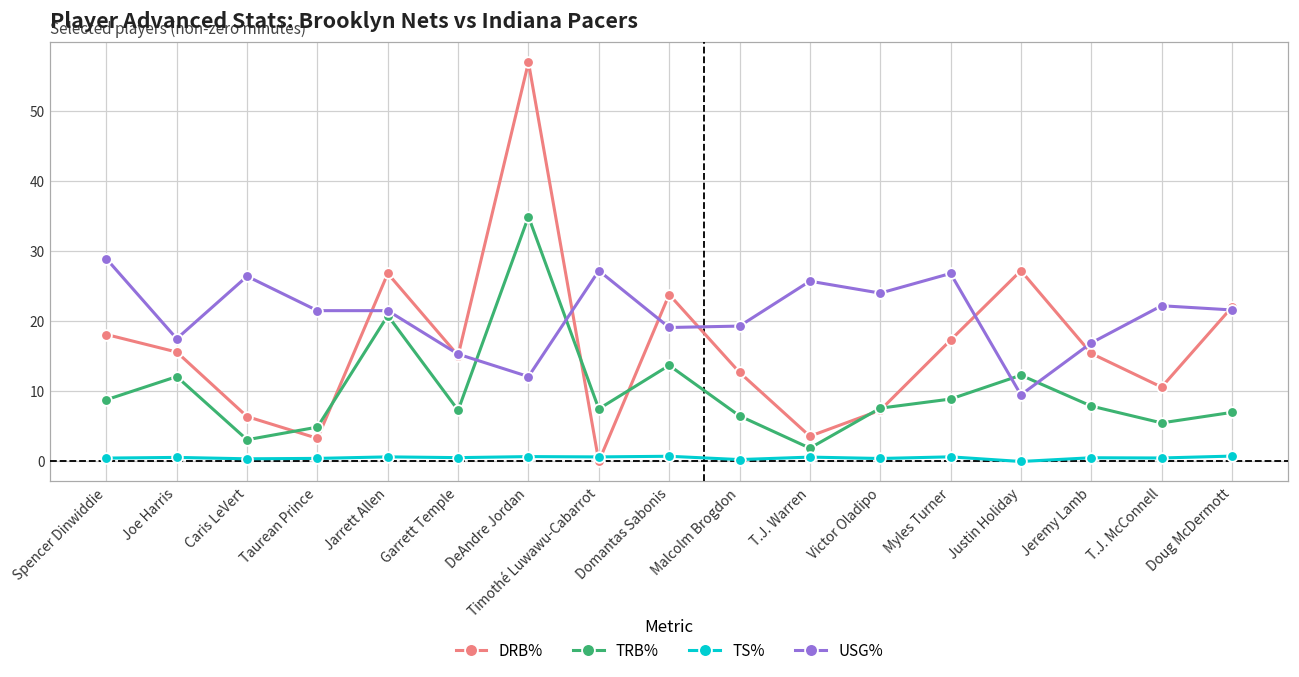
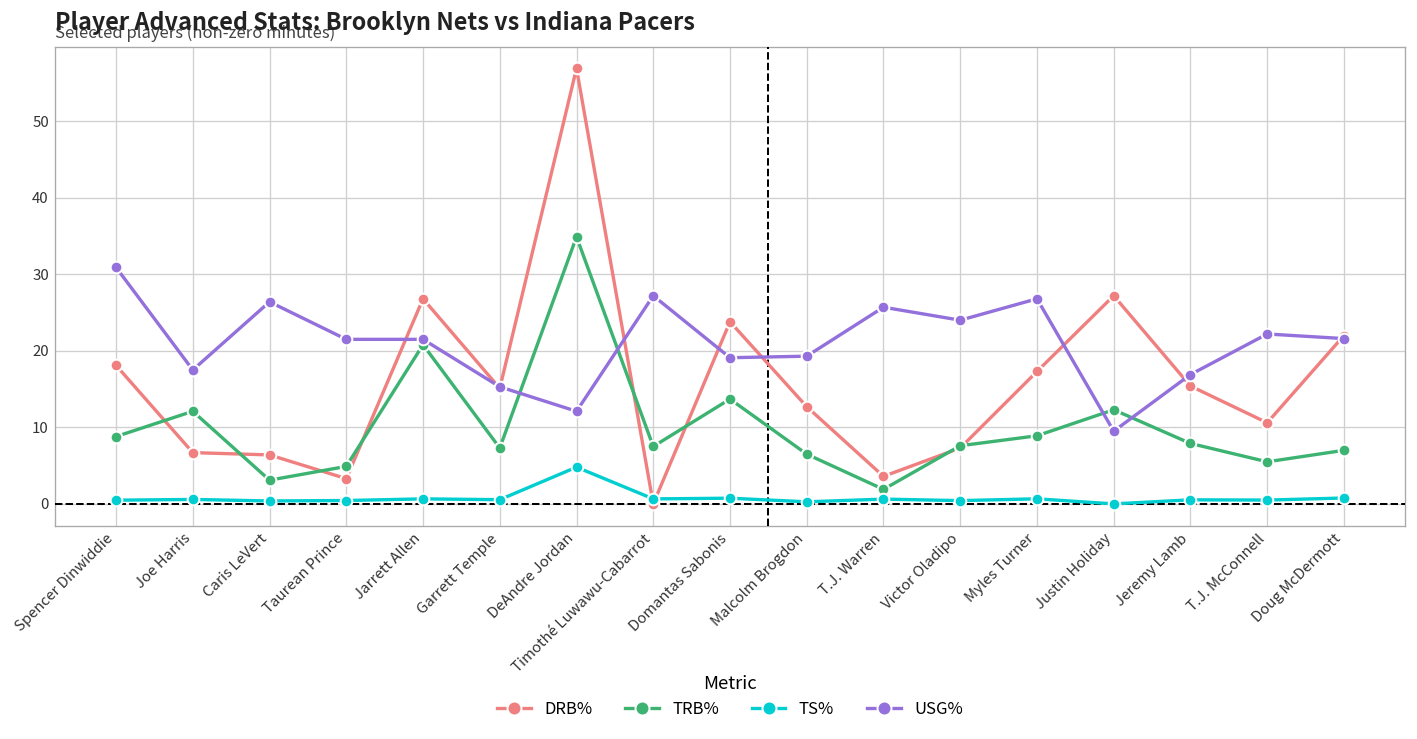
USG%, Spencer Dinwiddie: 29 -> 31
DRB%, Joe Harris: 16 -> 7
TS%, DeAndre Jordan: 1 -> 5
